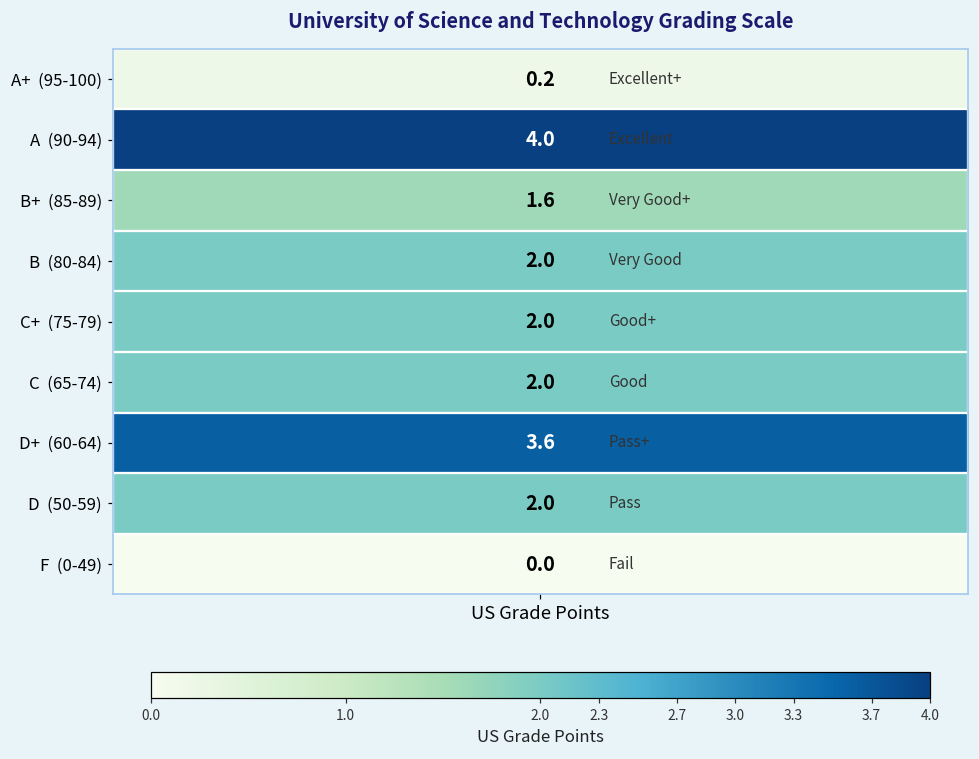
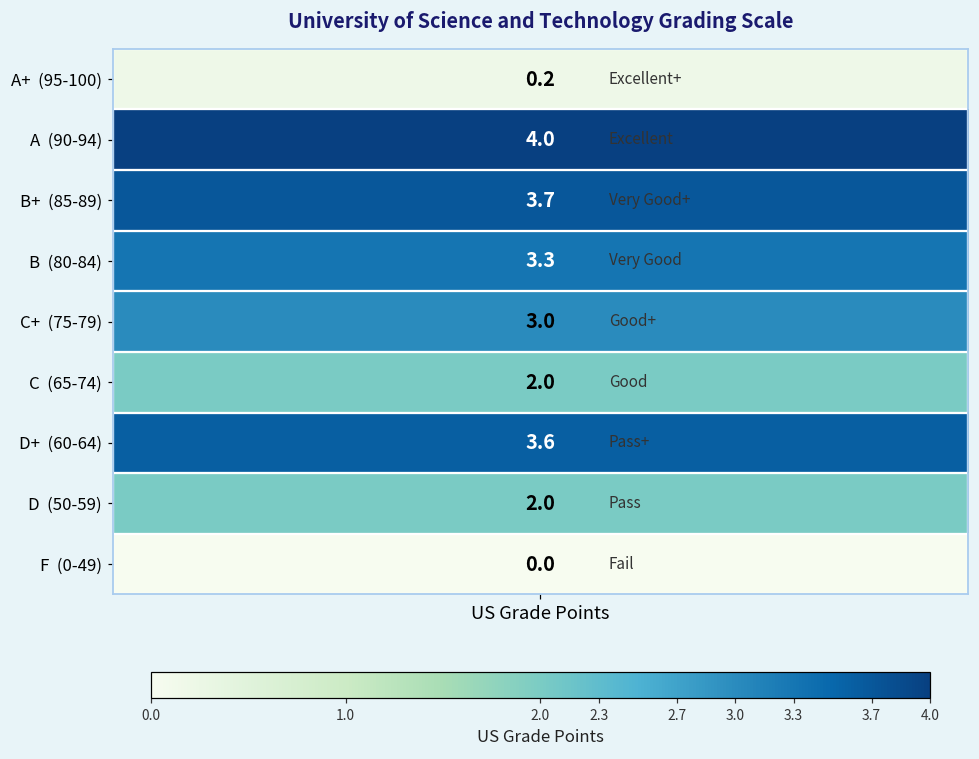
B+ (85-89), US Grade Points: 1.6 -> 3.7
B (80-84), US Grade Points: 2.0 -> 3.3
C+ (75-79), US Grade Points: 2.0 -> 3.0
